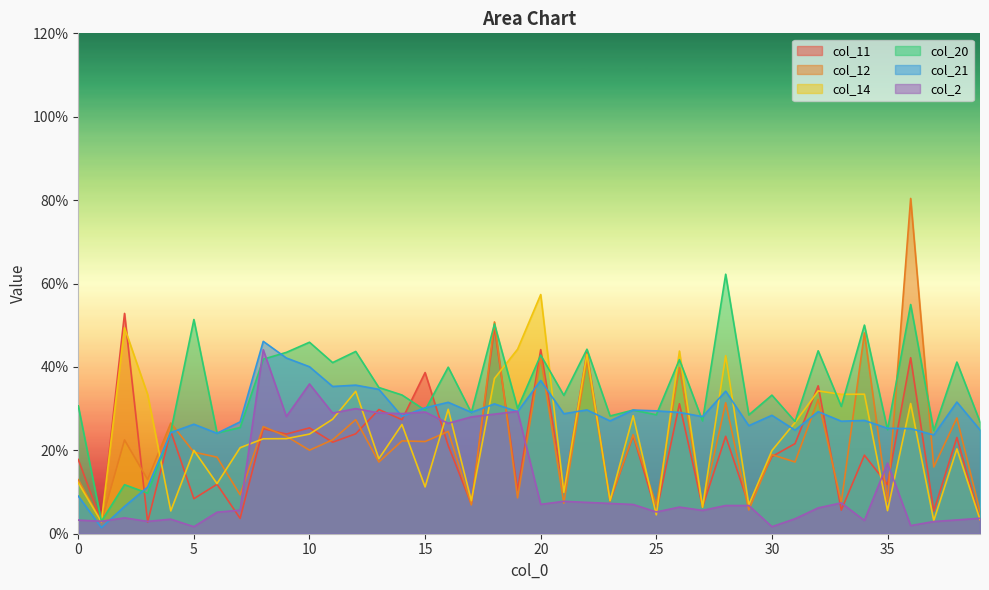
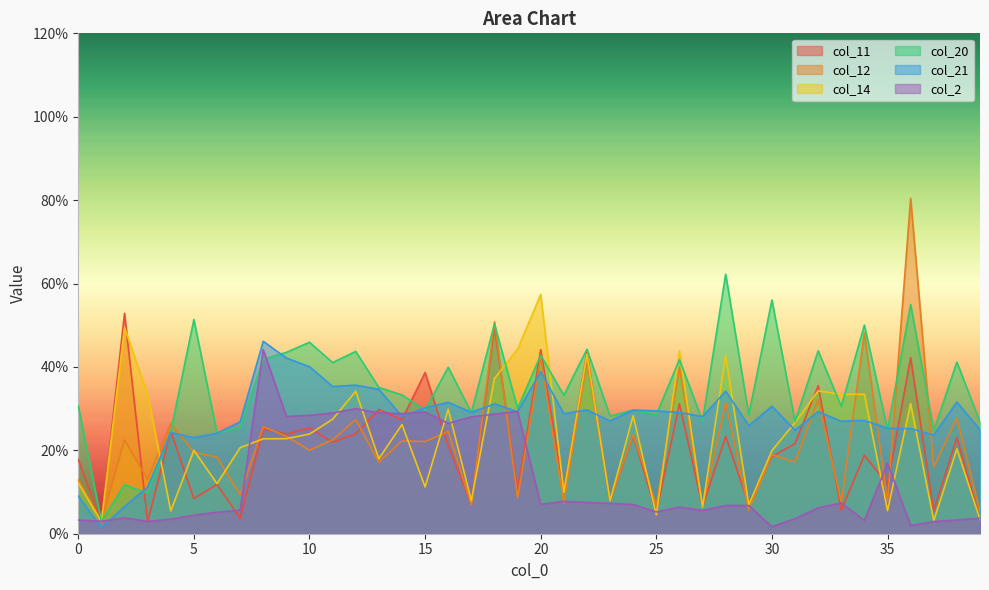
col_21, 5: 26% -> 23%
col_2, 5: 2% -> 4%
col_2, 10: 36% -> 28%
col_21, 20: 37% -> 39%
col_20, 30: 33% -> 56%
col_21, 30: 28% -> 31%
